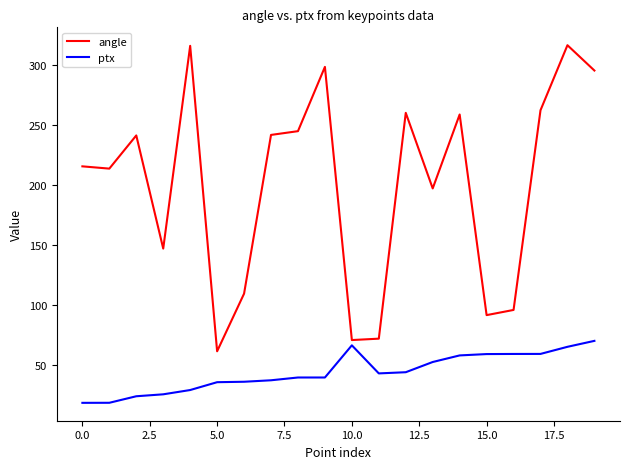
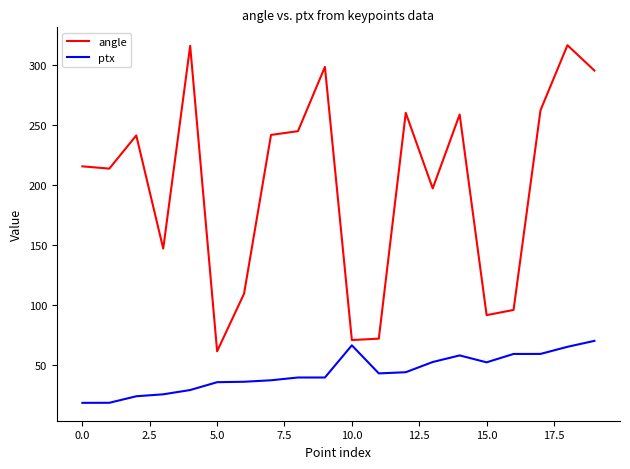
ptx, 15.0: 59 -> 53
